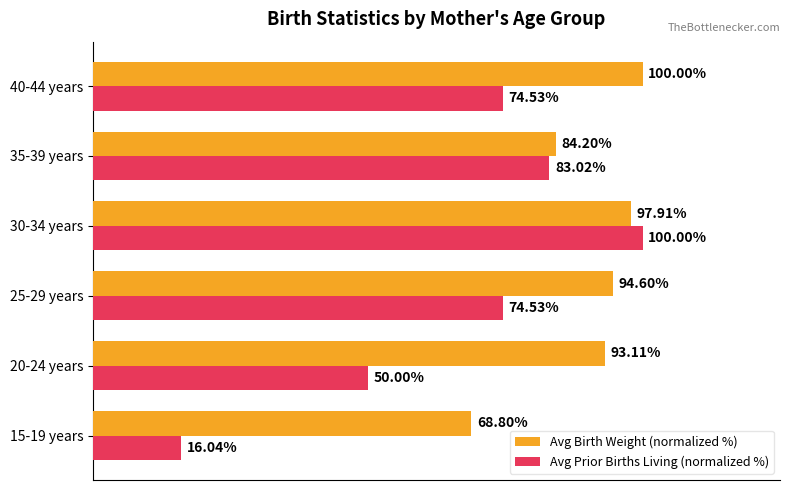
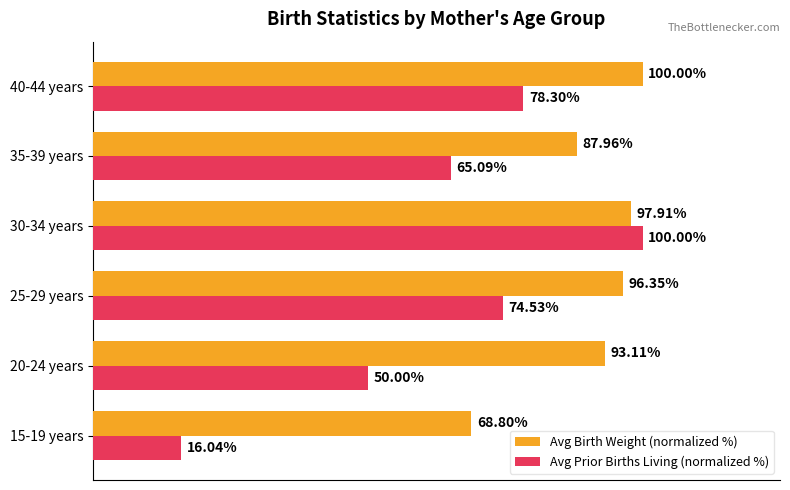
Avg Prior Births Living (normalized %), 40-44 years: 74.53% -> 78.30%
Avg Birth Weight (normalized %), 35-39 years: 84.20% -> 87.96%
Avg Prior Births Living (normalized %), 35-39 years: 83.02% -> 65.09%
Avg Birth Weight (normalized %), 25-29 years: 94.60% -> 96.35%
